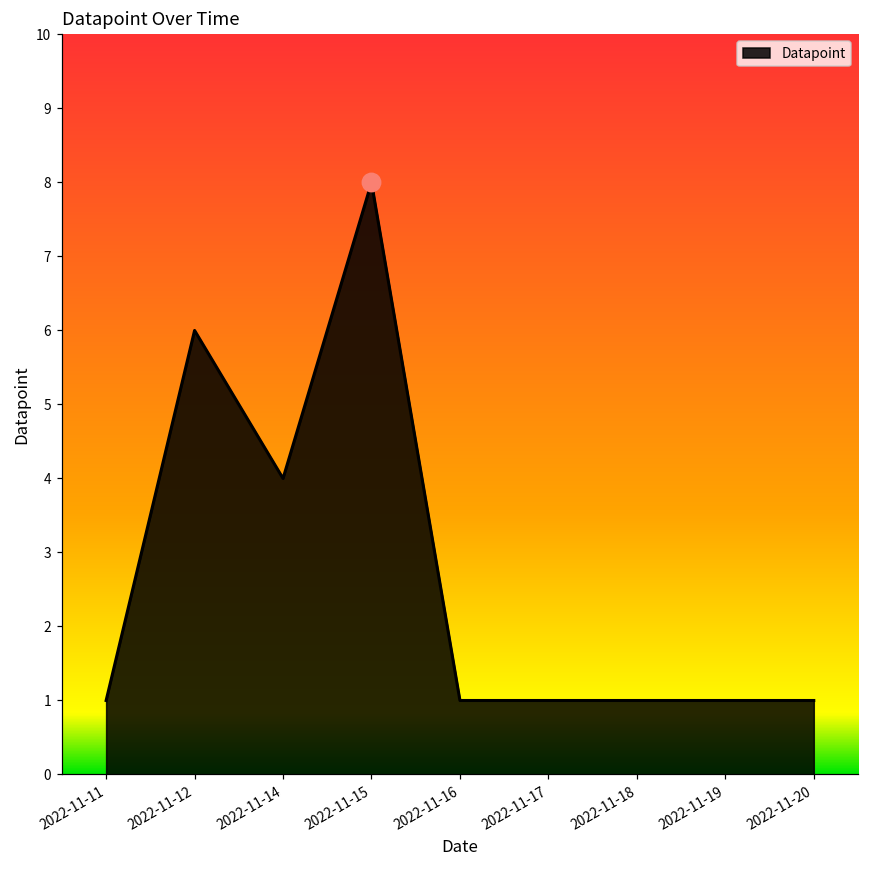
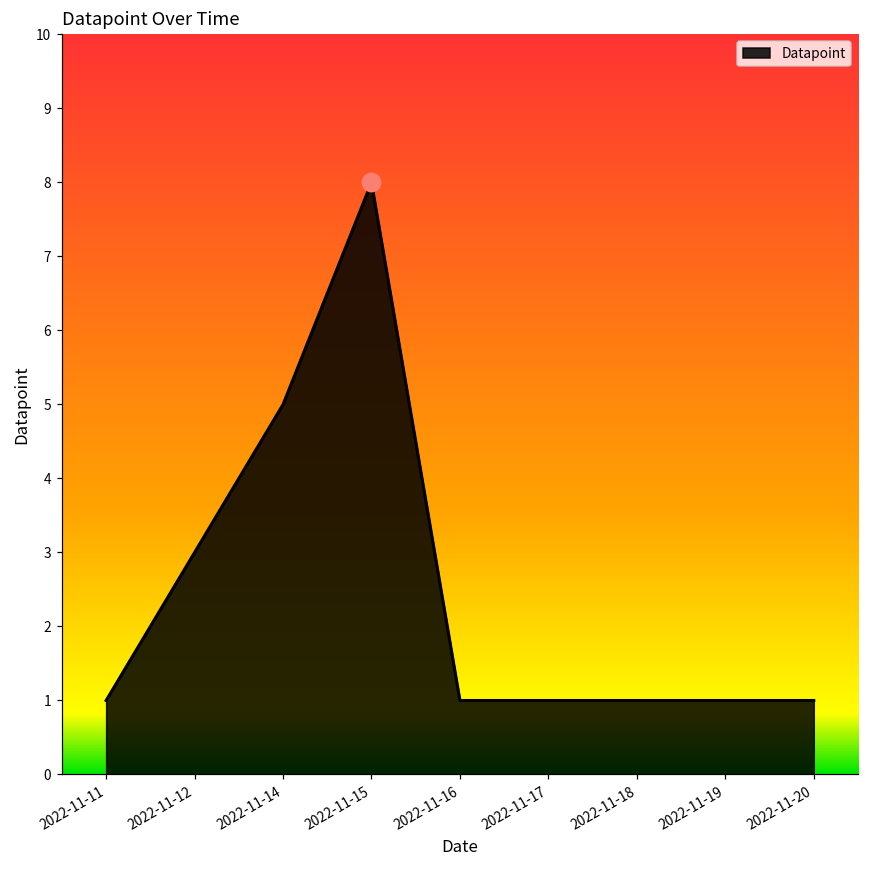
Datapoint, 2022-11-12: 6 -> 3
Datapoint, 2022-11-14: 4 -> 5
